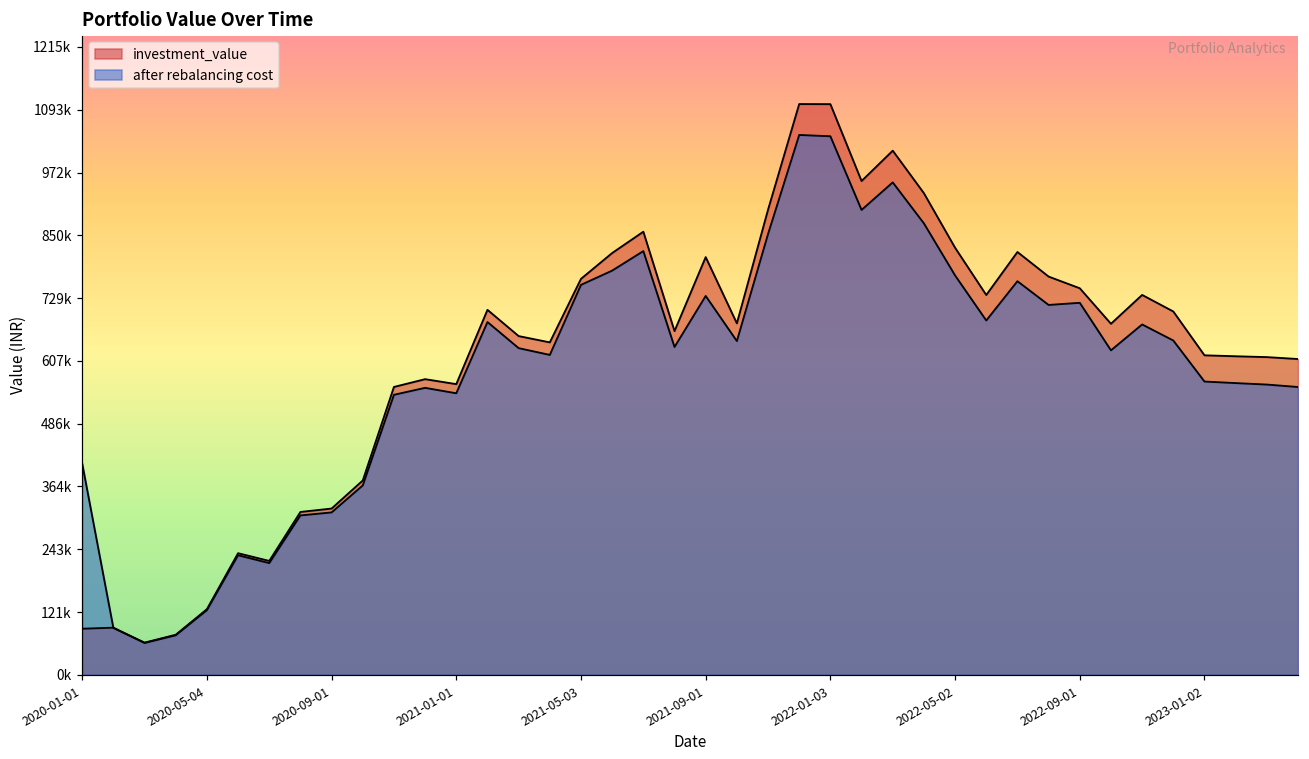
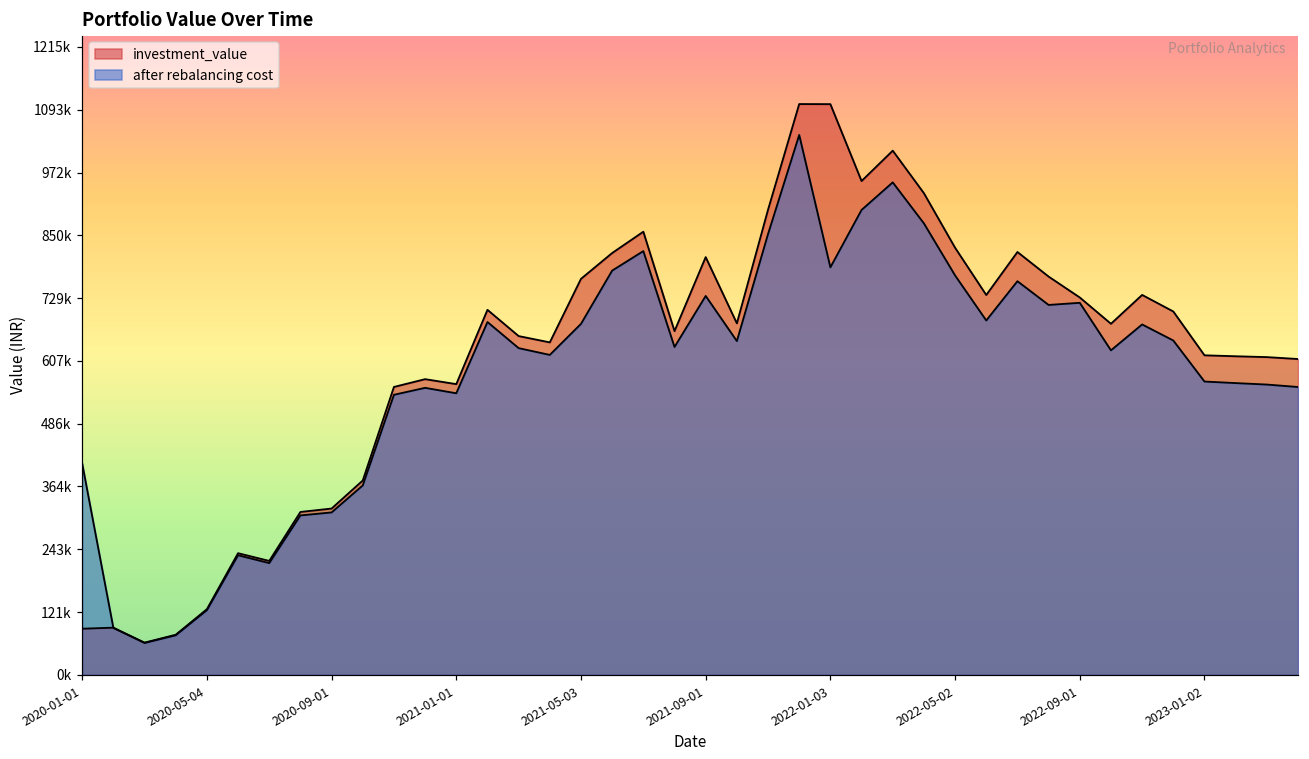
after rebalancing cost, 2021-05-03: 750000 -> 680000
after rebalancing cost, 2022-01-03: 1040000 -> 790000
investment_value, 2022-09-01: 750000 -> 730000
